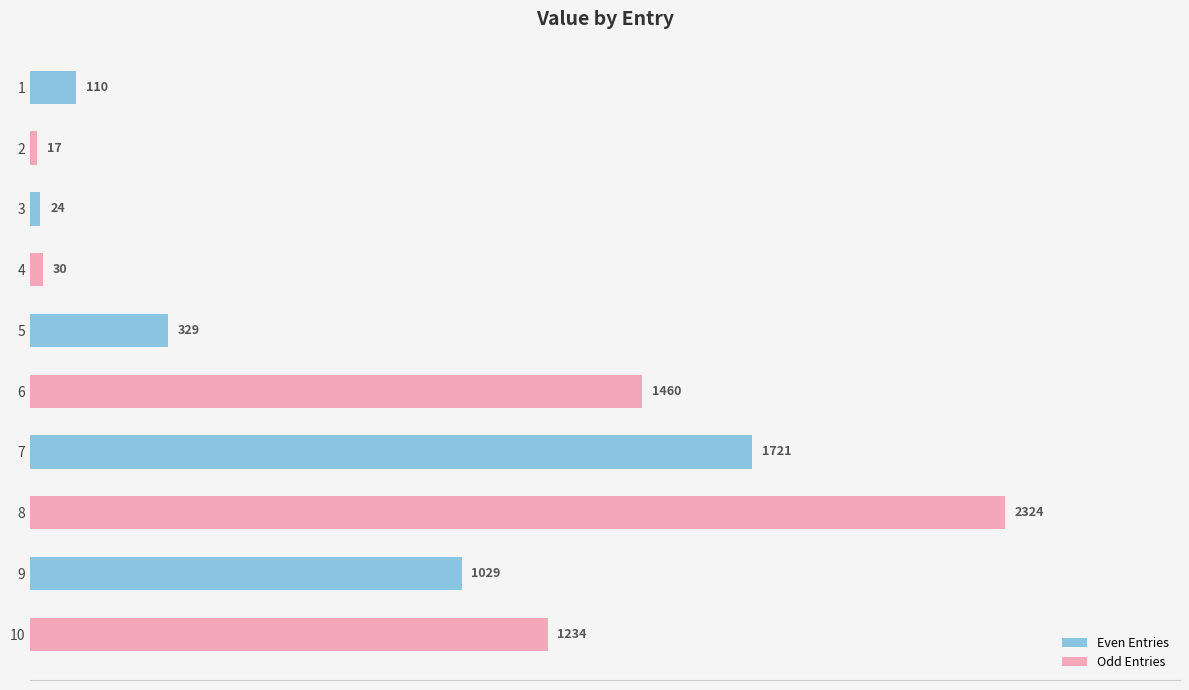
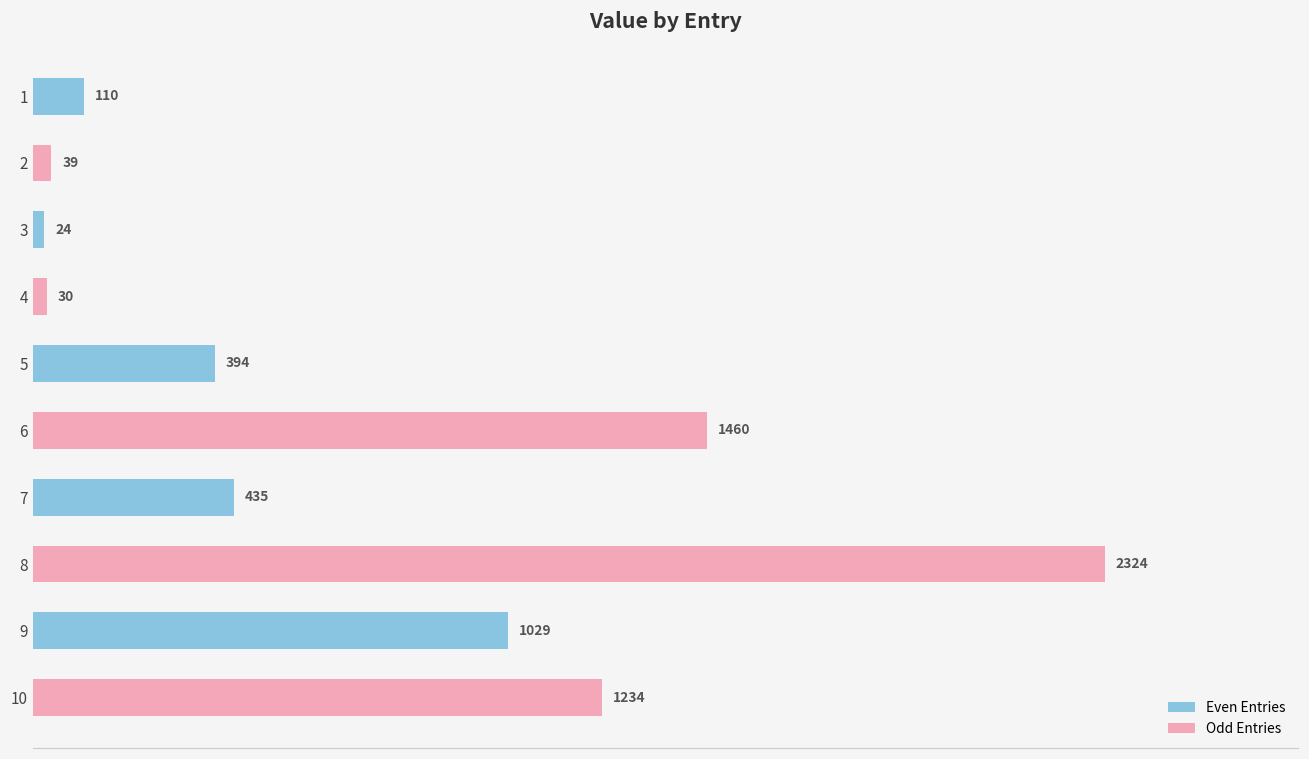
2: 17 -> 39
5: 329 -> 394
7: 1721 -> 435
